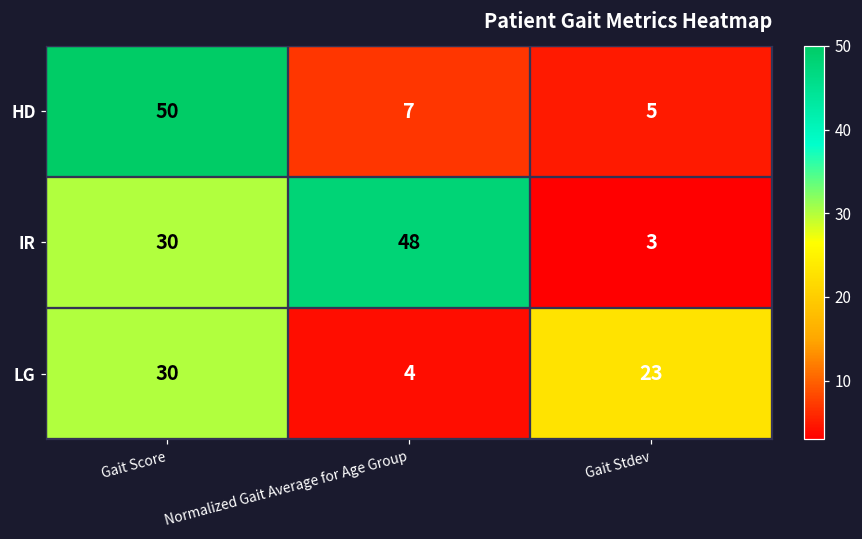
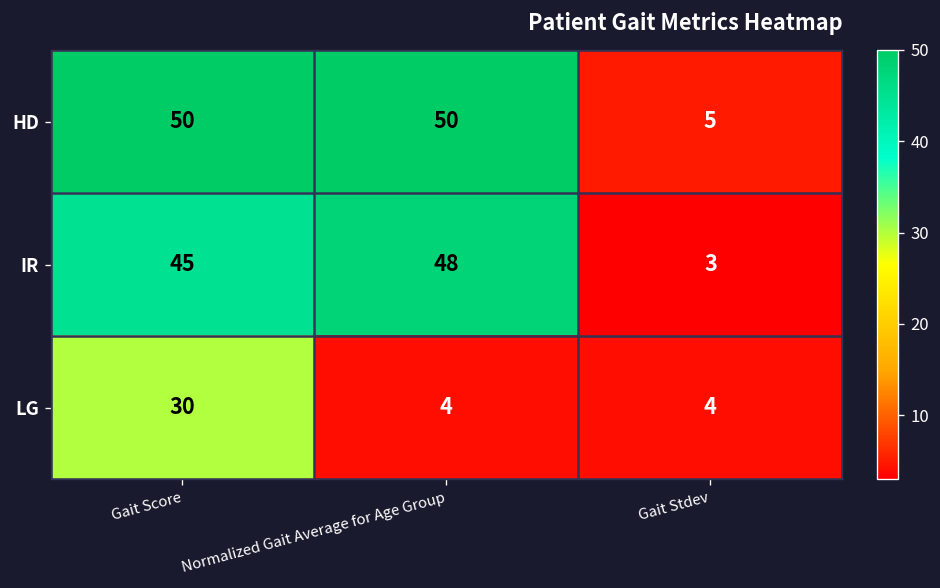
HD, Normalized Gait Average for Age Group: 7 -> 50
IR, Gait Score: 30 -> 45
LG, Gait Stdev: 23 -> 4
